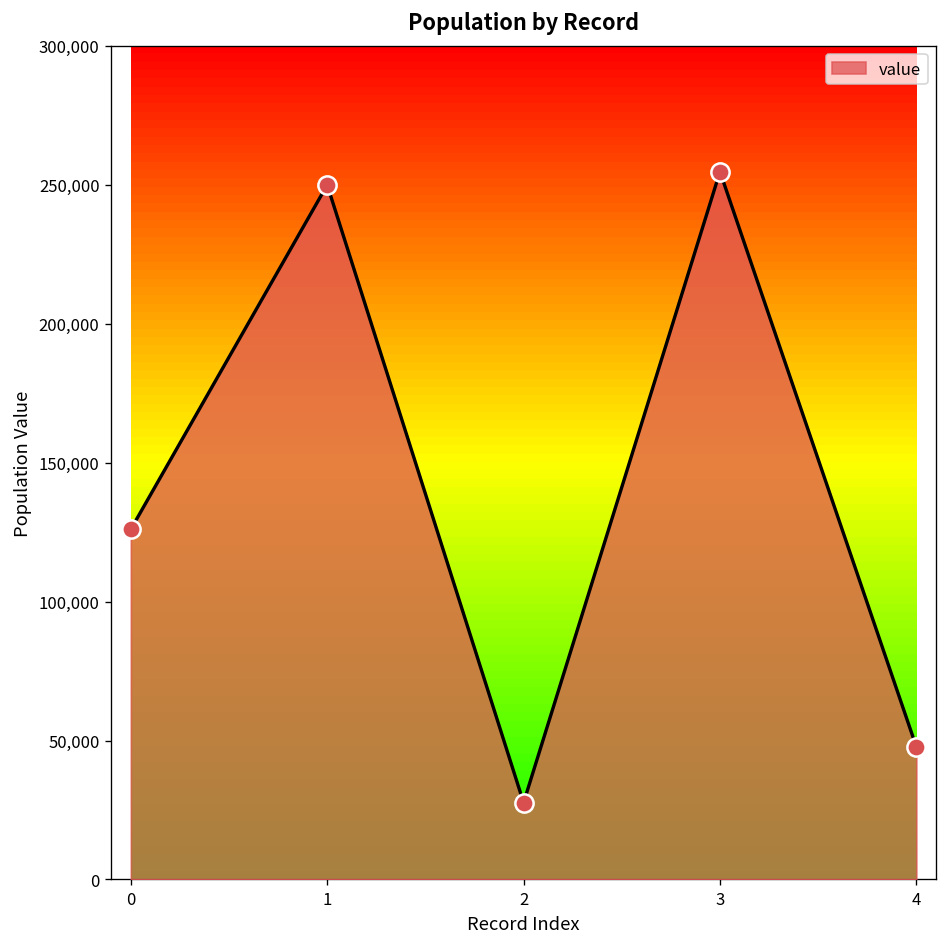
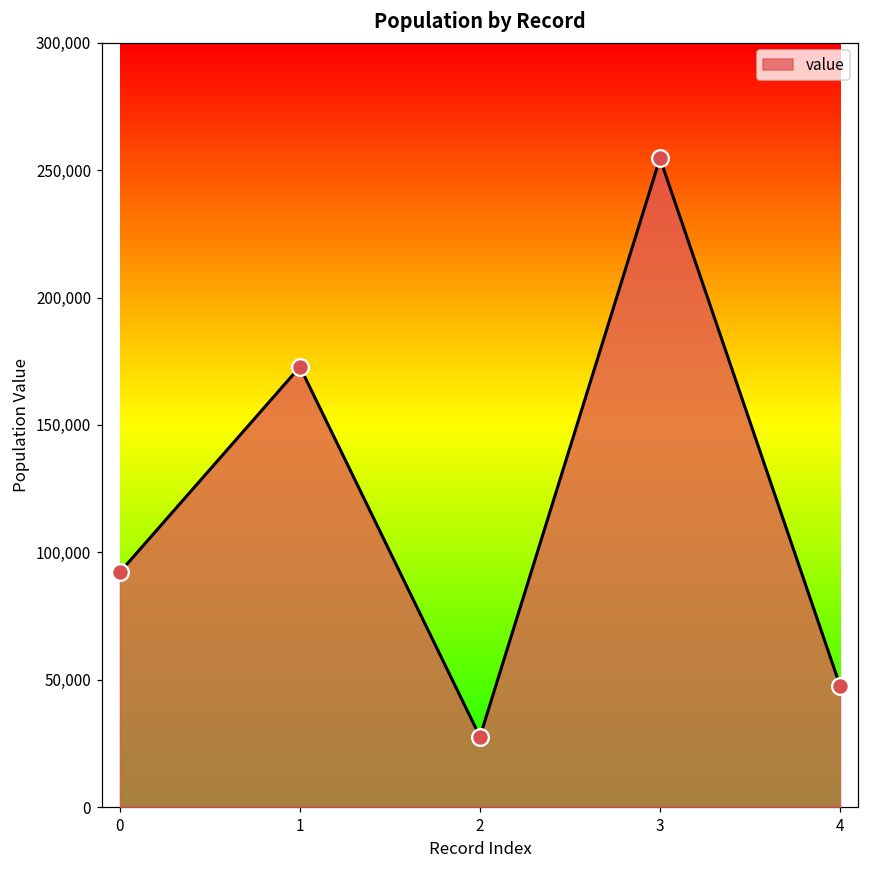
0: 126,000 -> 92,000
1: 250,000 -> 173,000
